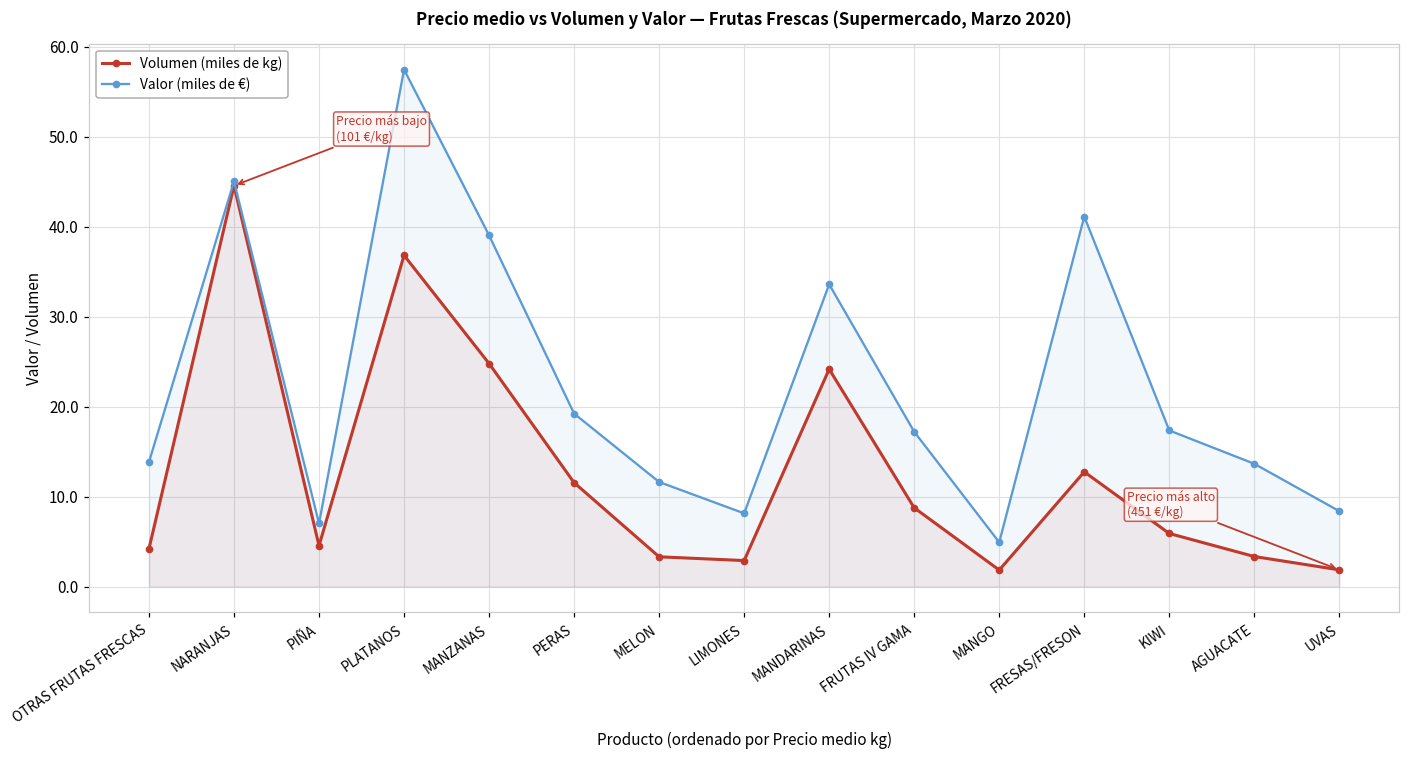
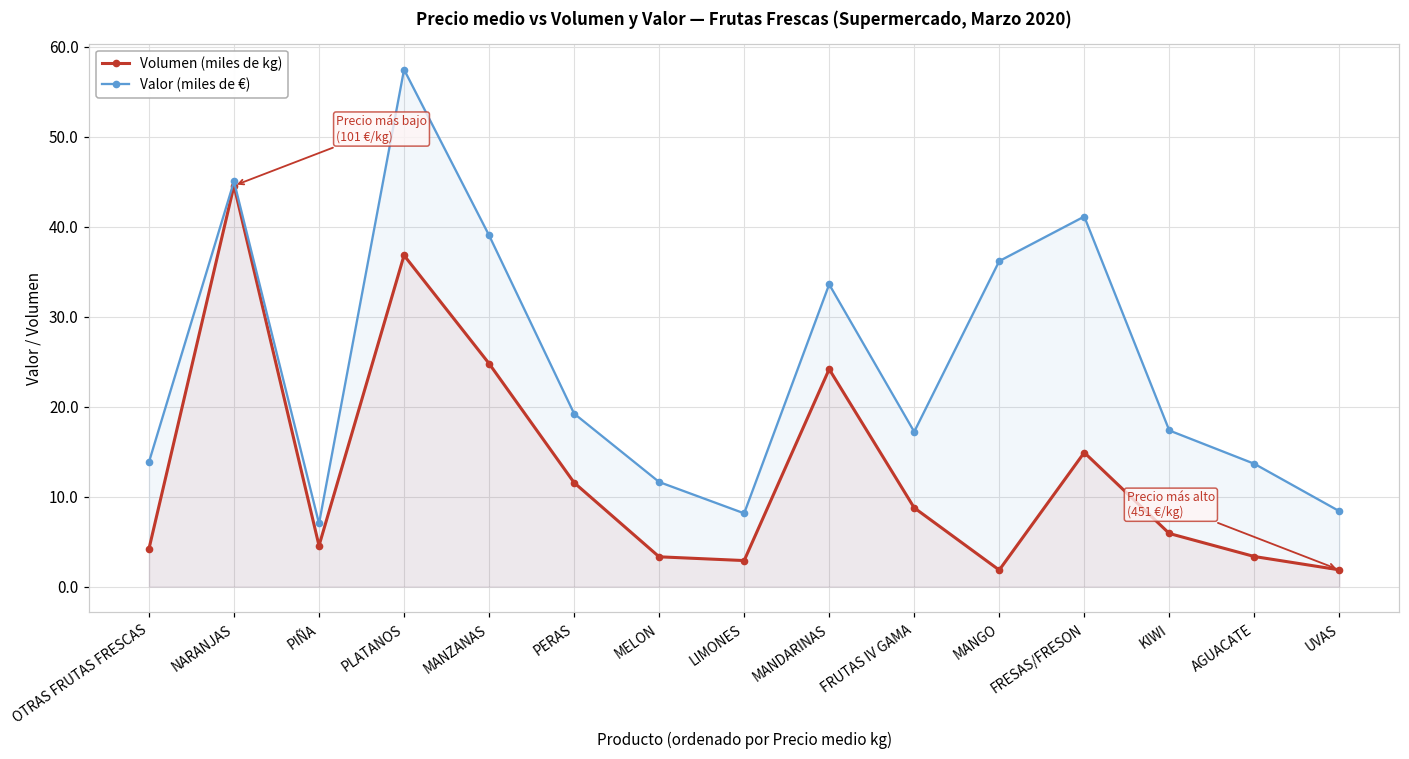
Valor (miles de €), MANGO: 5 -> 36
Volumen (miles de kg), FRESAS/FRESON: 13 -> 15
